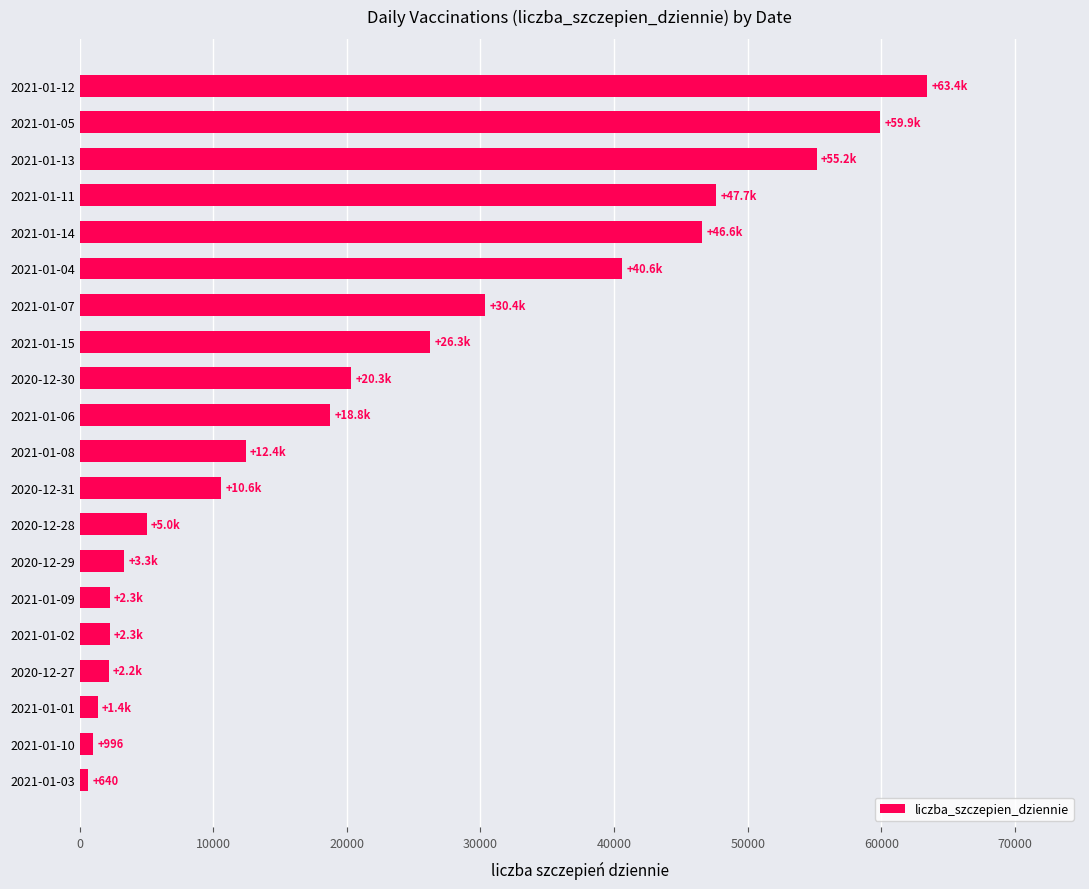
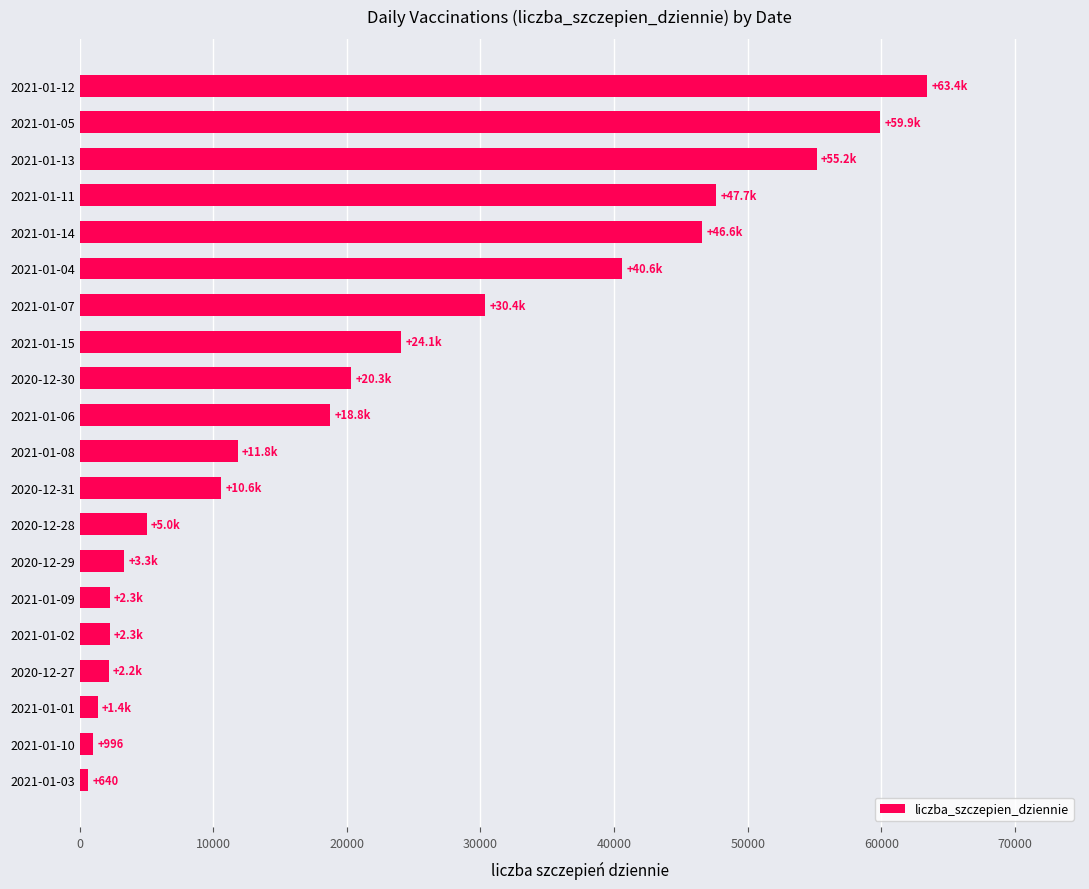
2021-01-15: +26.3k -> +24.1k
2021-01-08: +12.4k -> +11.8k
